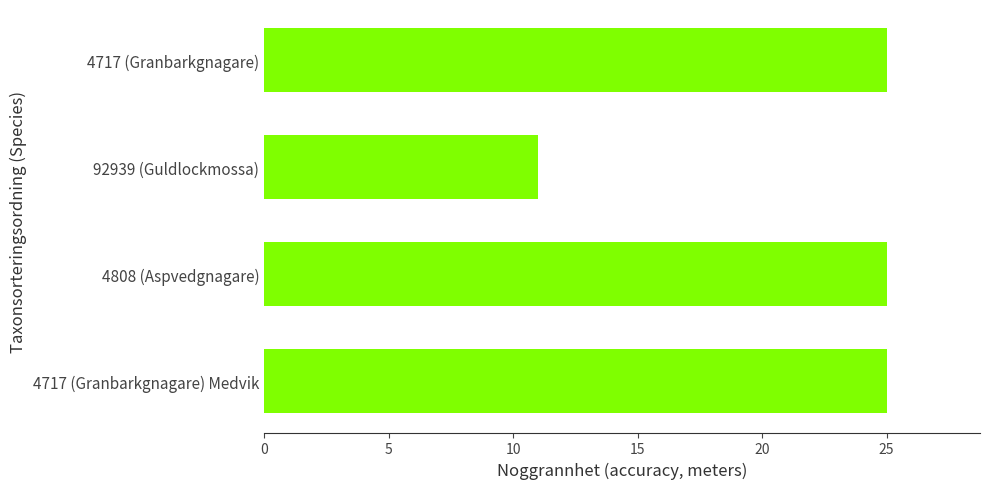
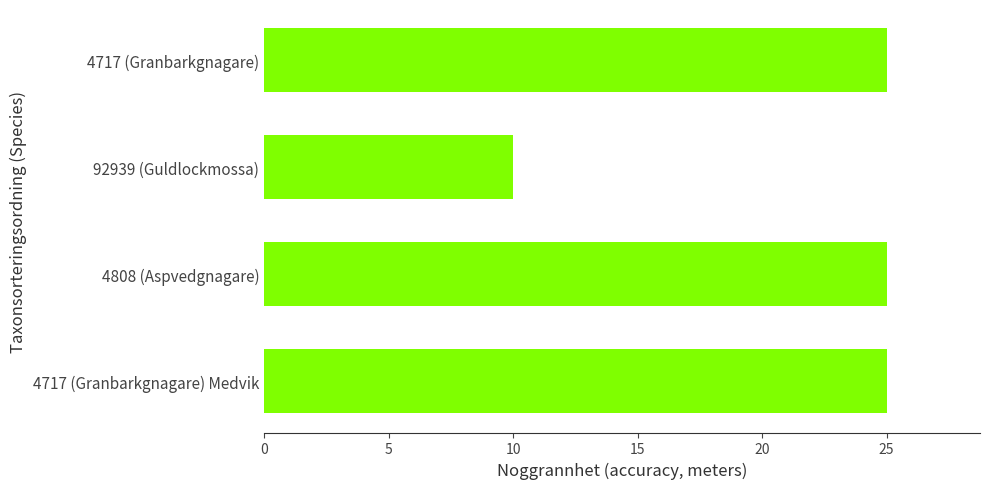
92939 (Guldlockmossa): 11 -> 10
